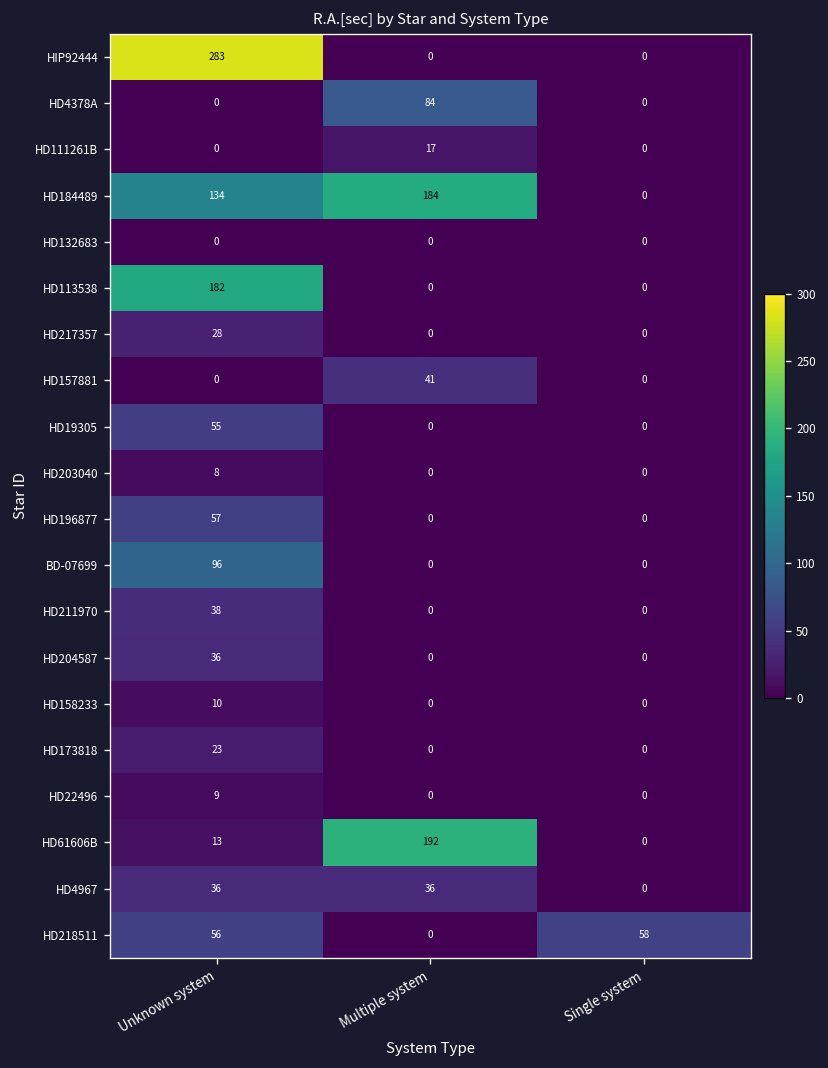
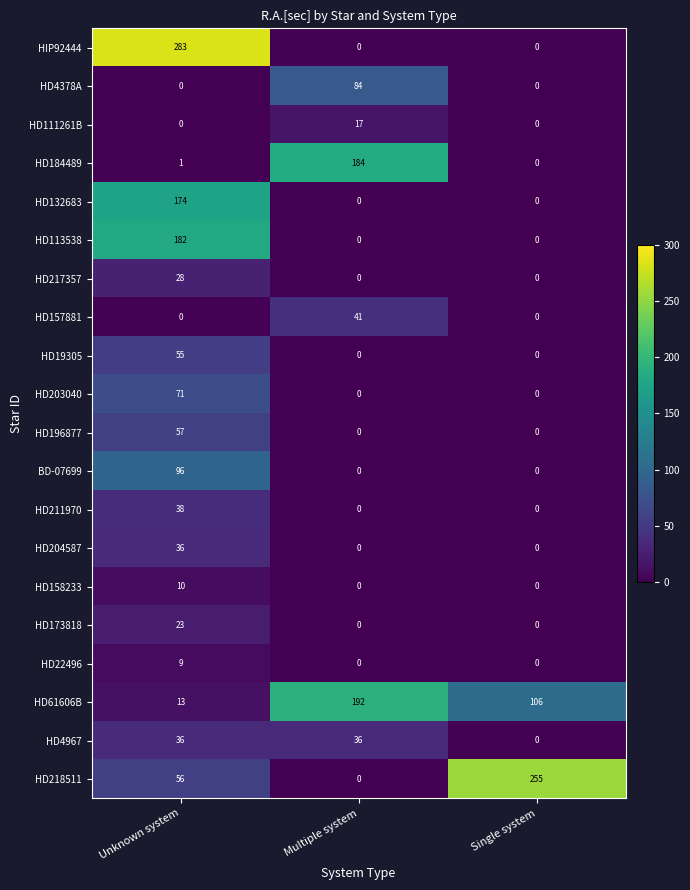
HD184489, Unknown system: 134 -> 1
HD132683, Unknown system: 0 -> 174
HD203040, Unknown system: 8 -> 71
HD61606B, Single system: 0 -> 106
HD218511, Single system: 58 -> 255
